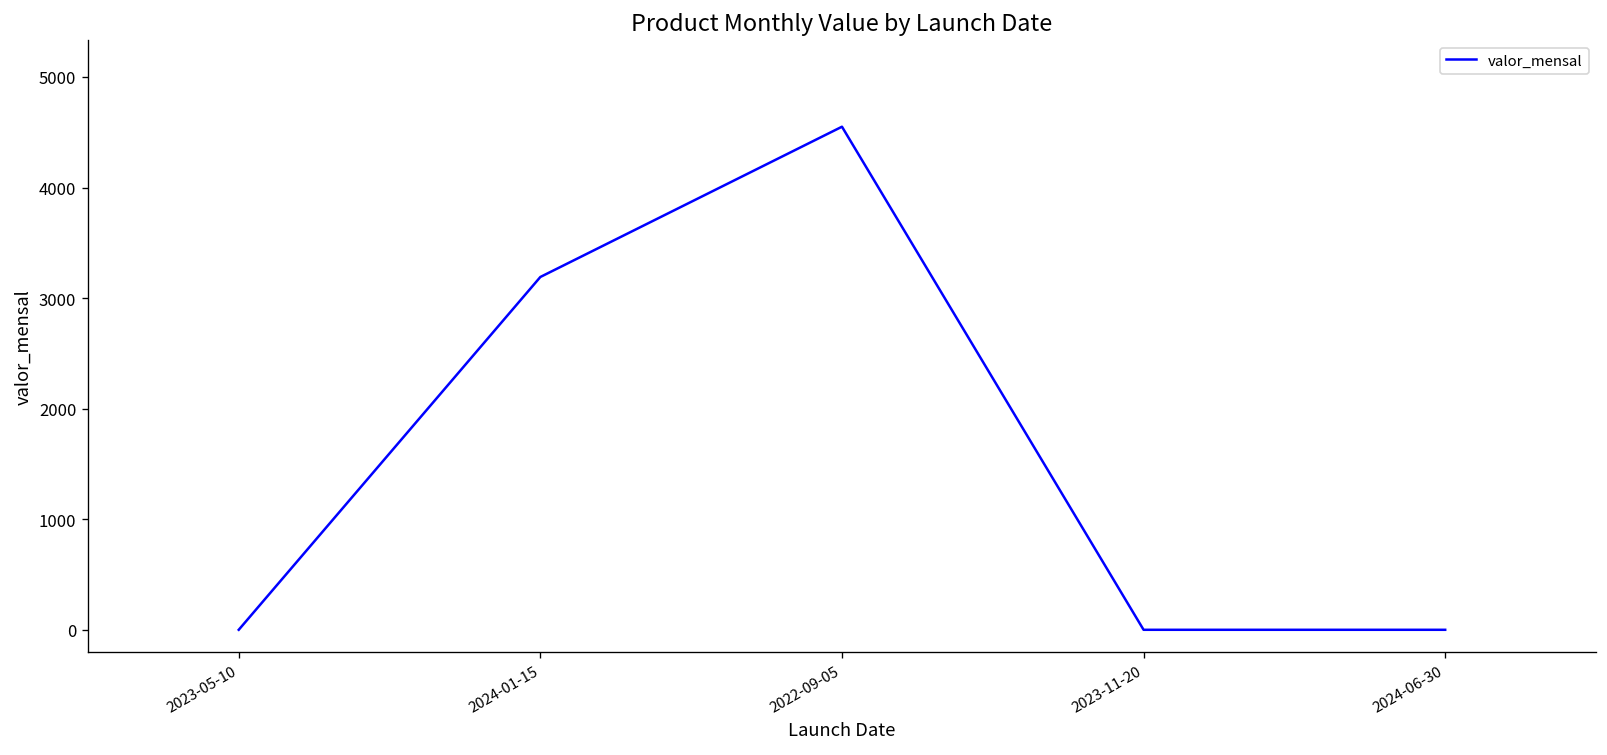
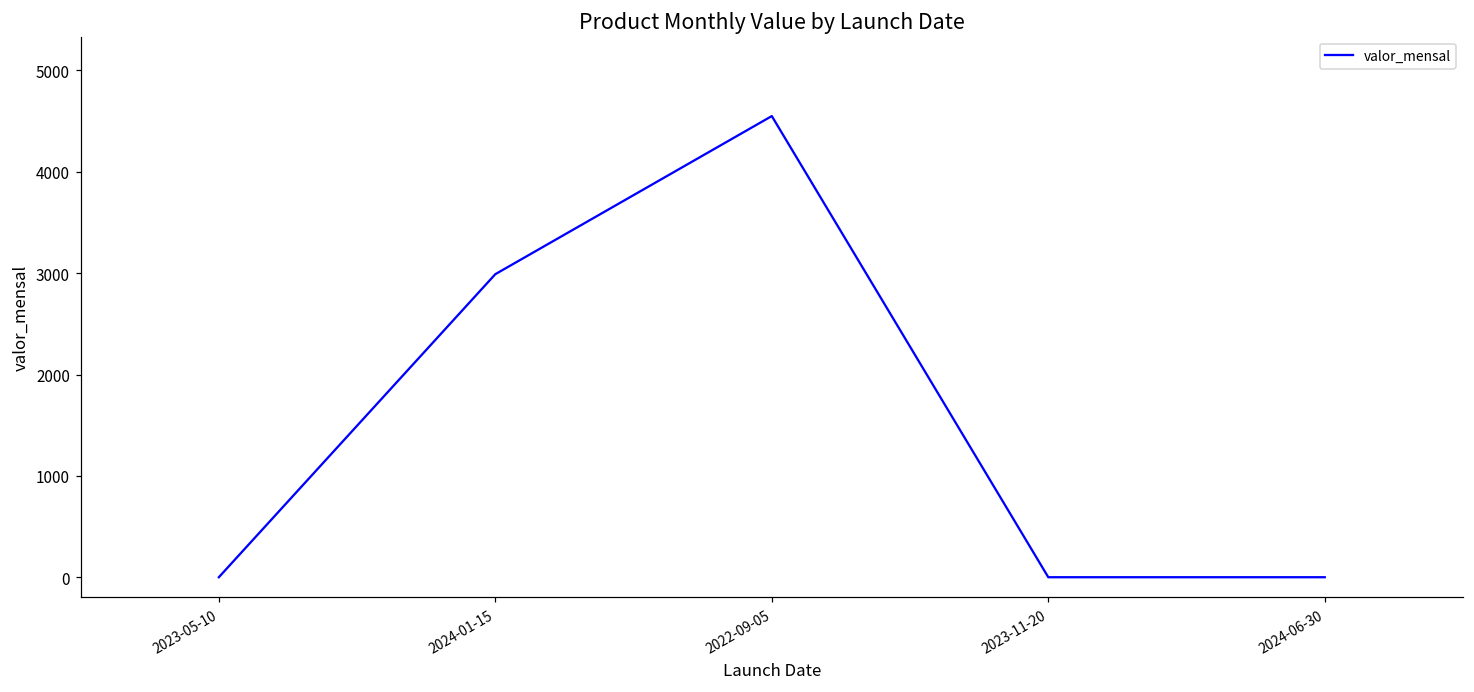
2024-01-15: 3200 -> 3000
